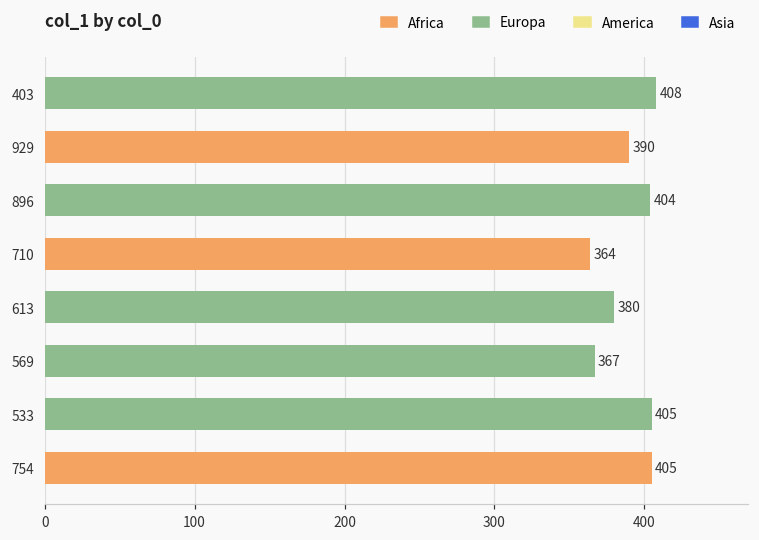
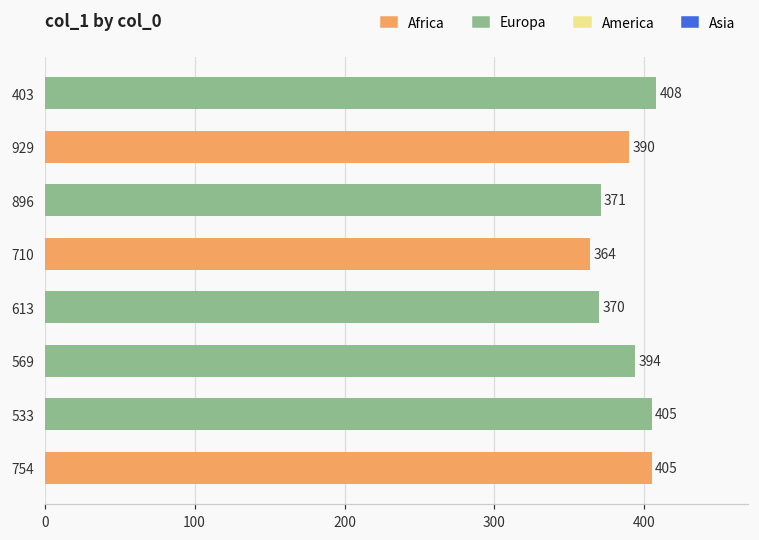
896: 404 -> 371
613: 380 -> 370
569: 367 -> 394
